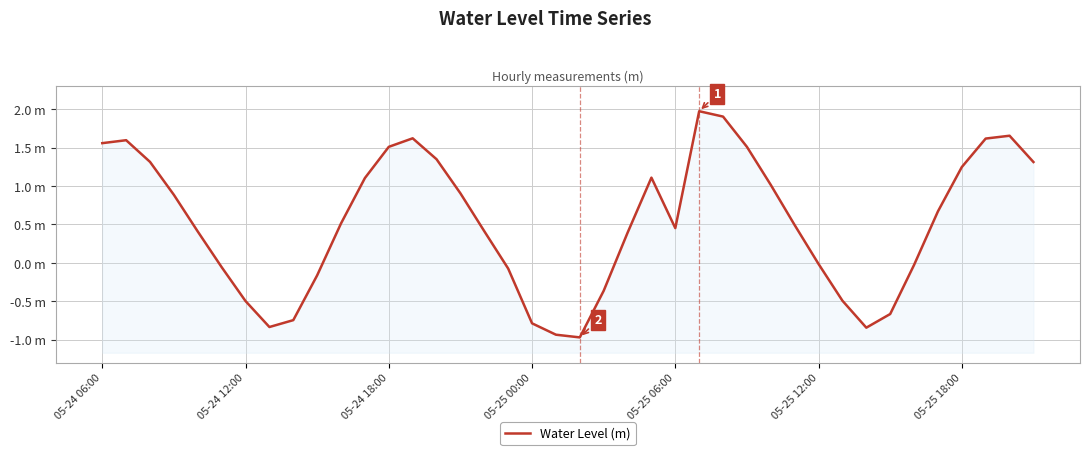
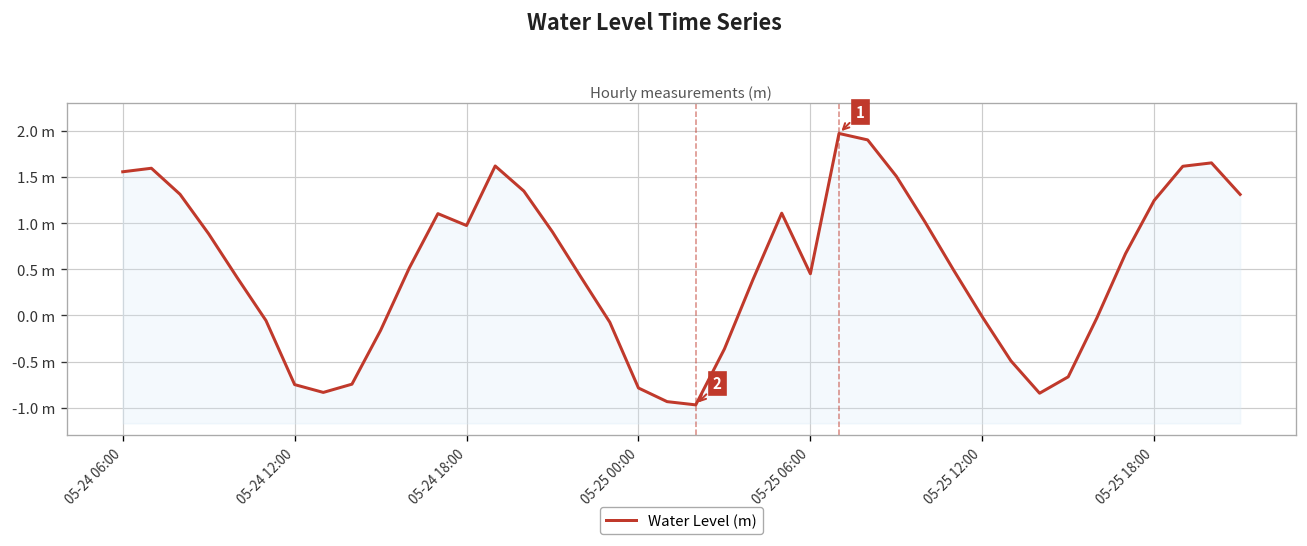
05-24 12:00: -0.5 m -> -0.8 m
05-24 18:00: 1.5 m -> 1.0 m
